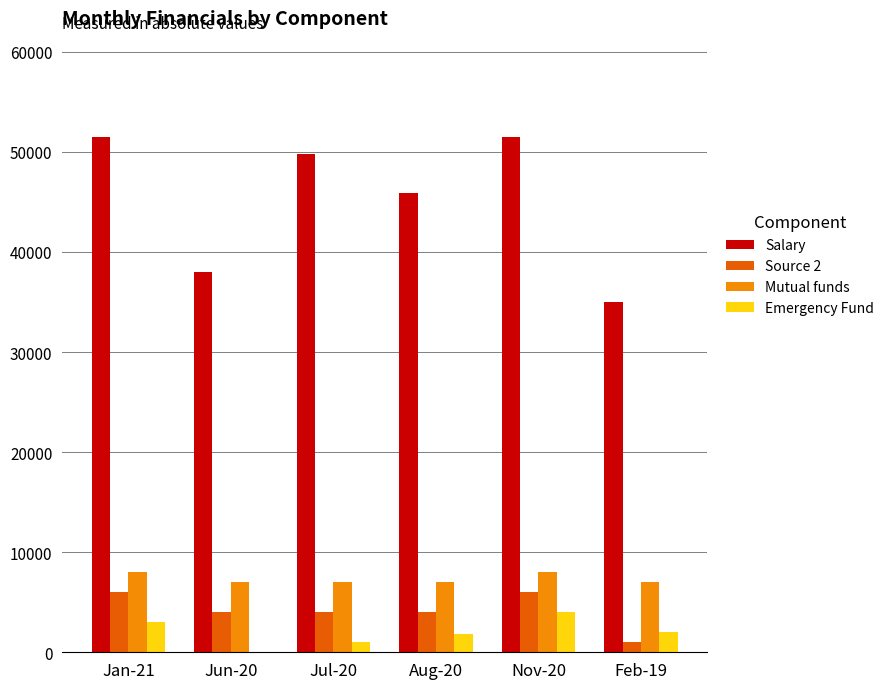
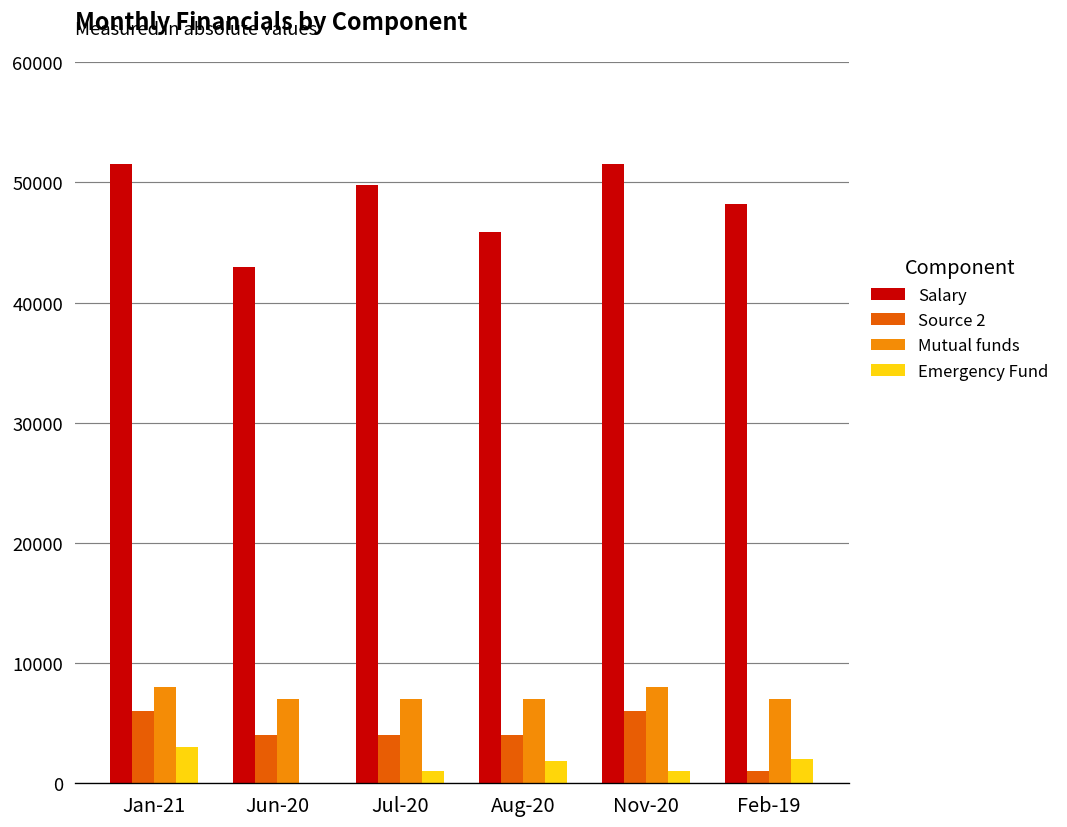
Salary, Jun-20: 38000 -> 43000
Emergency Fund, Nov-20: 4000 -> 1000
Salary, Feb-19: 35000 -> 48200
